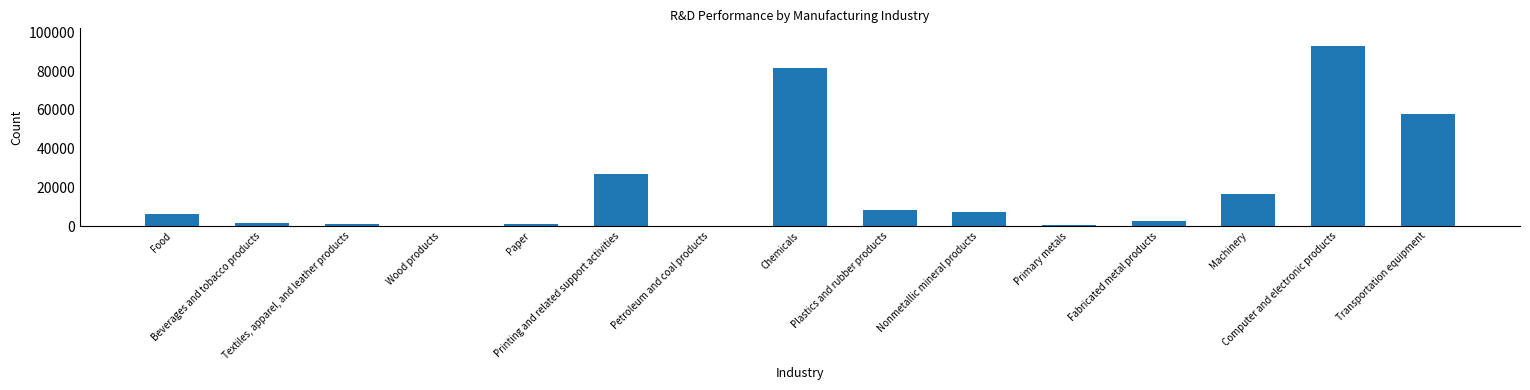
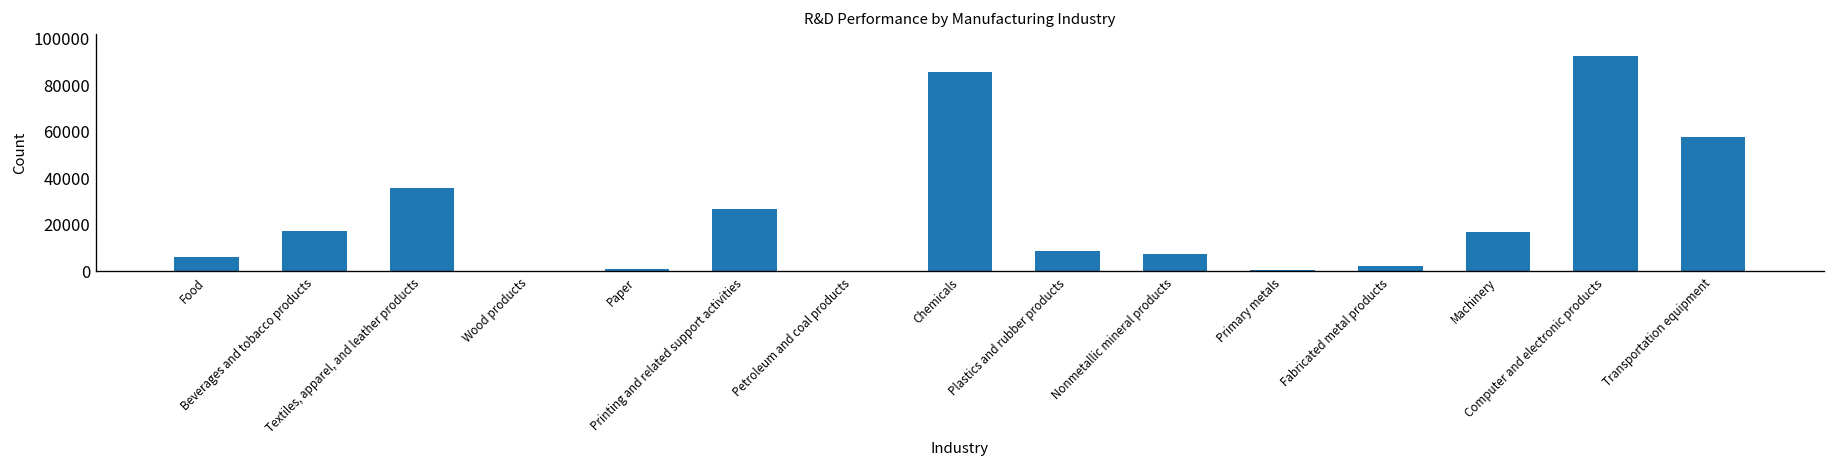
Beverages and tobacco products: 2000 -> 17000
Textiles, apparel, and leather products: 1000 -> 36000
Chemicals: 81000 -> 86000
